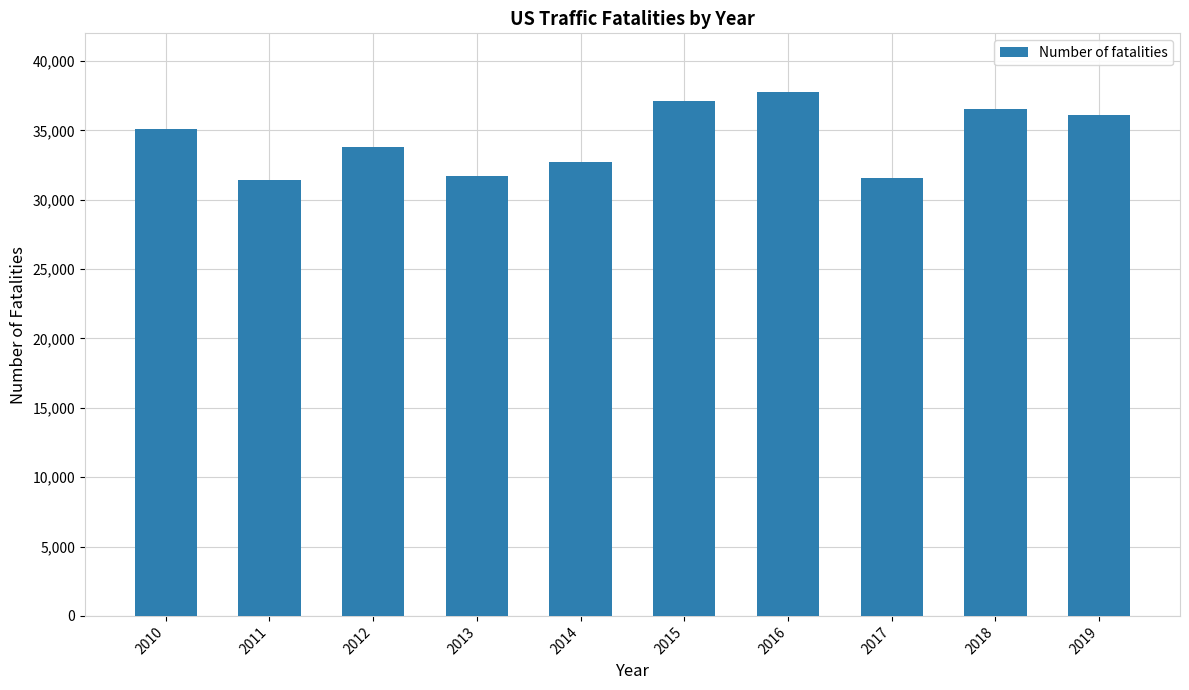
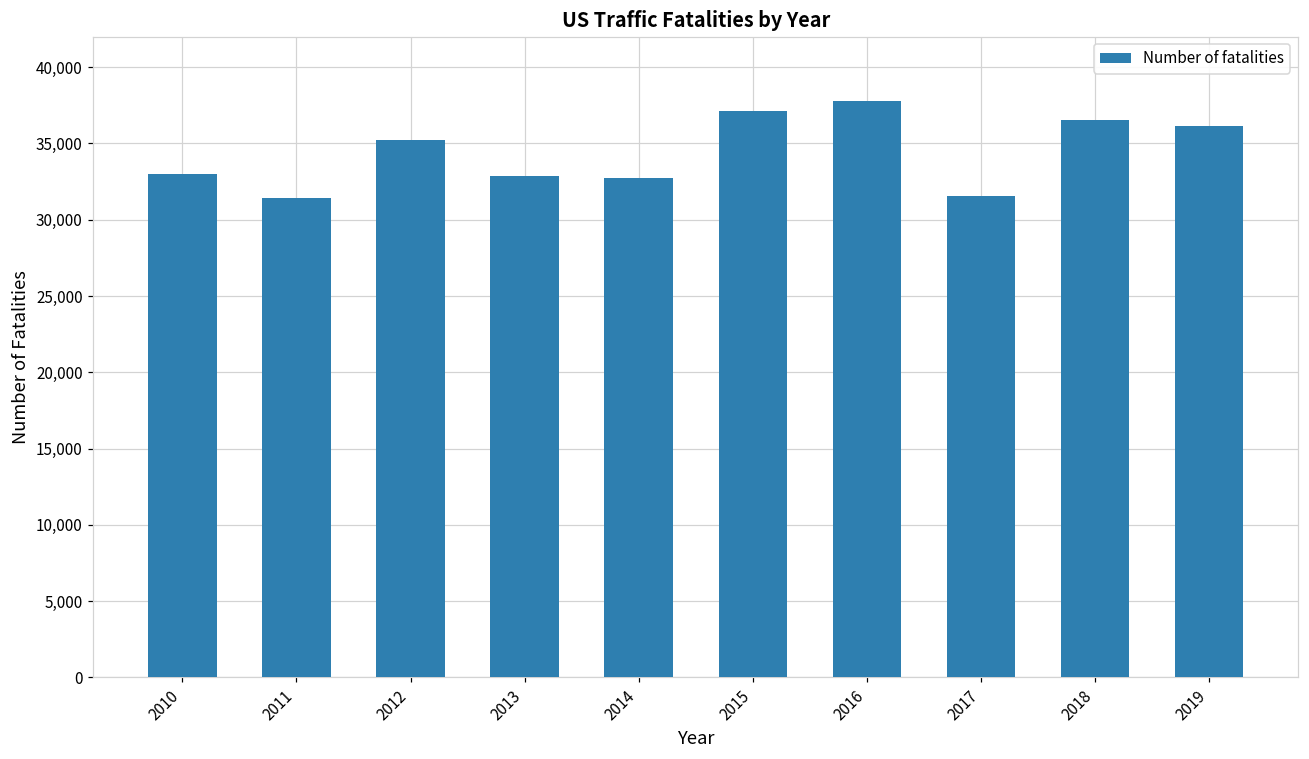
2010: 35,100 -> 33,000
2012: 33,800 -> 35,200
2013: 31,700 -> 32,900
